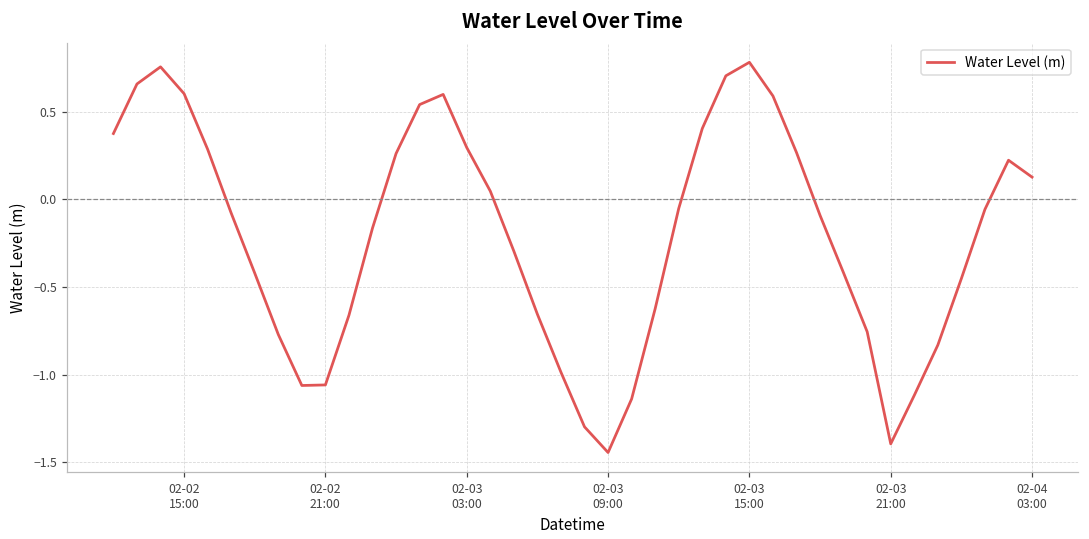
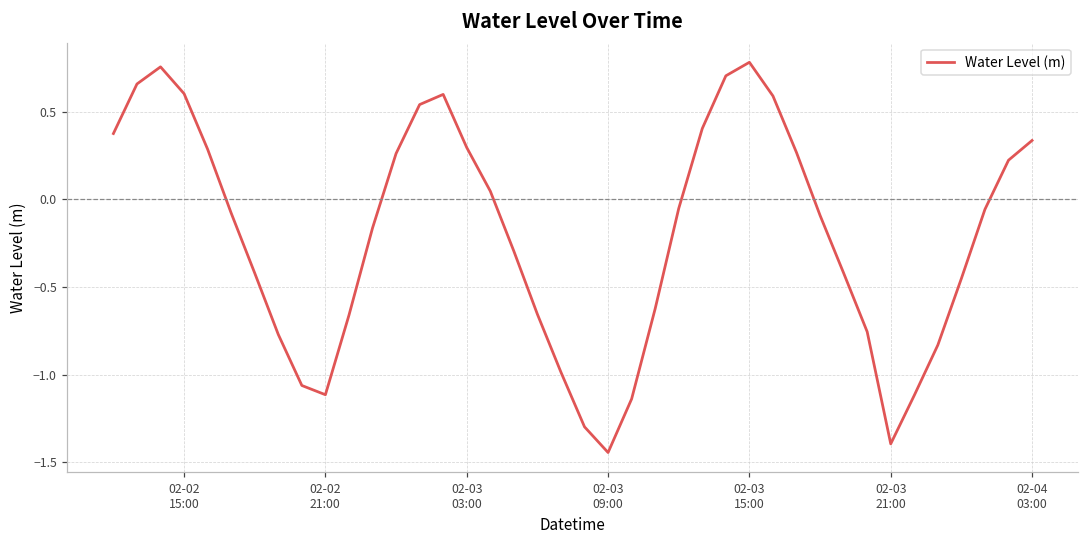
02-02 21:00: -1.06 -> -1.11
02-04 03:00: 0.13 -> 0.34
